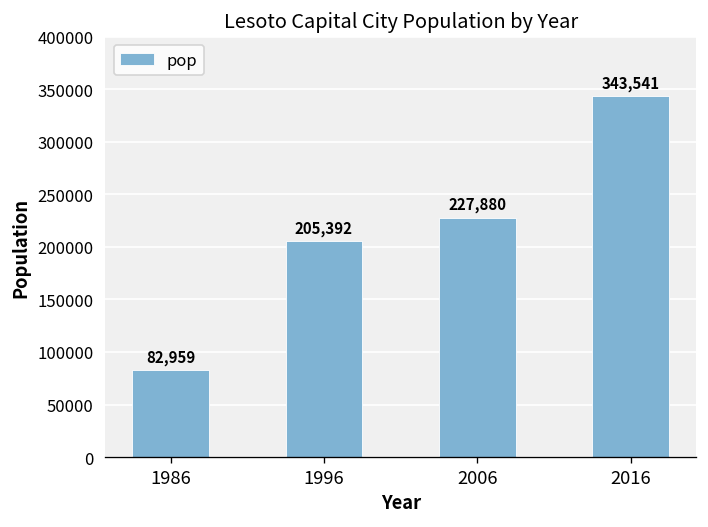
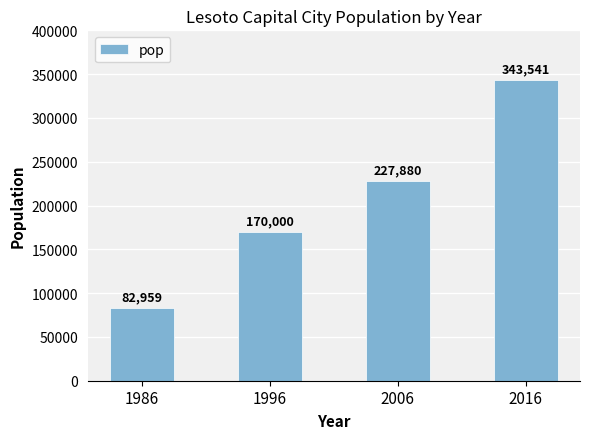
1996: 205,392 -> 170,000
